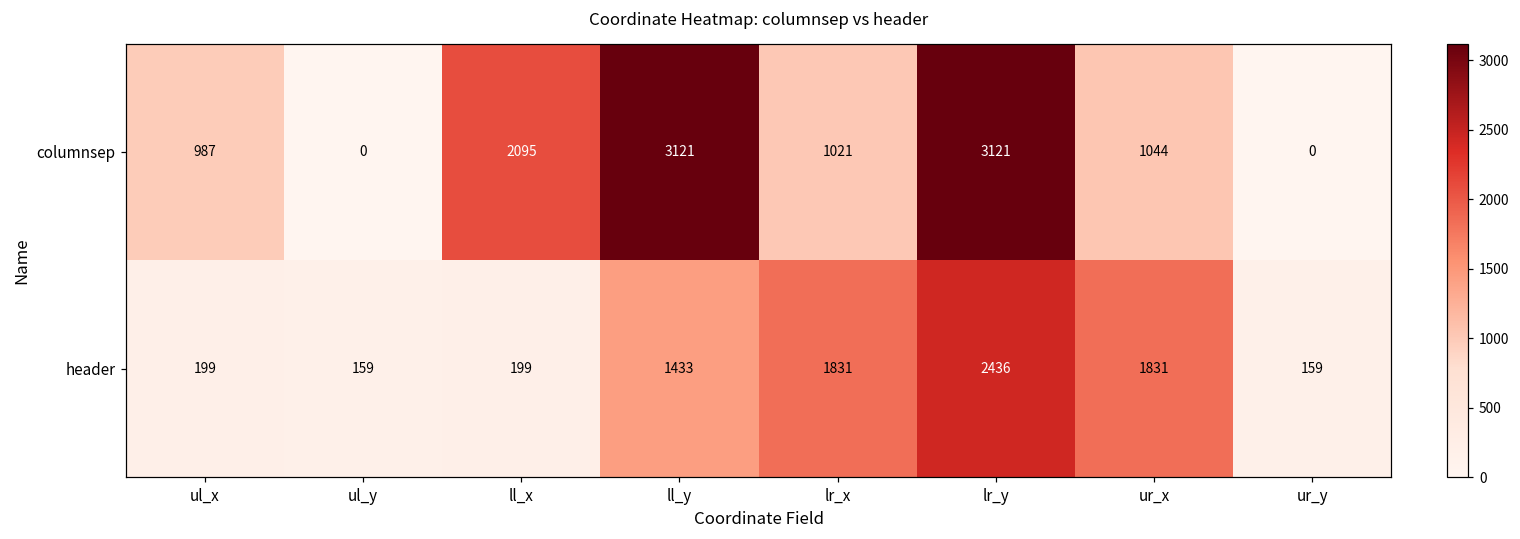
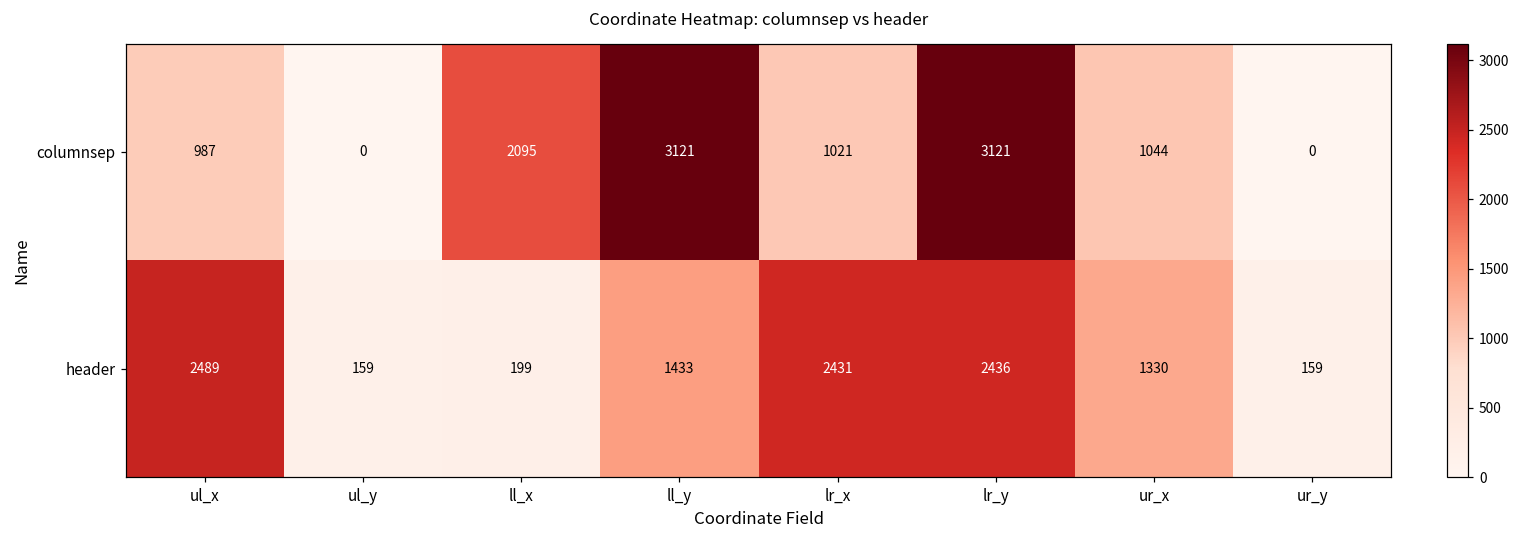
header, ul_x: 199 -> 2489
header, lr_x: 1831 -> 2431
header, ur_x: 1831 -> 1330
